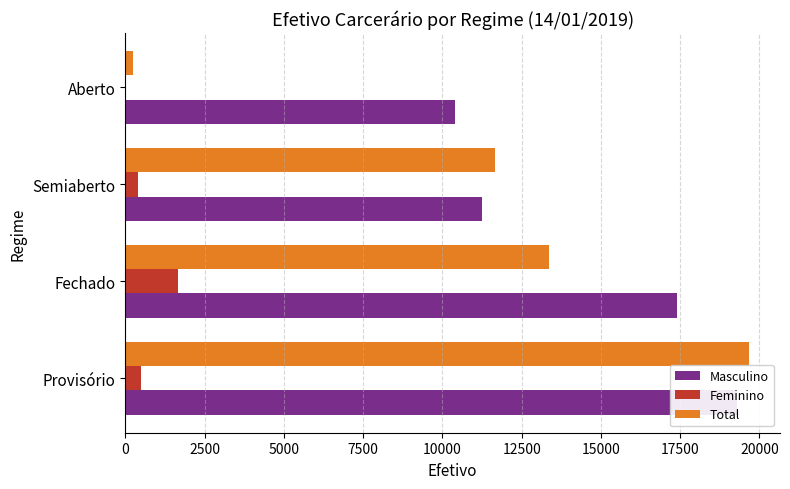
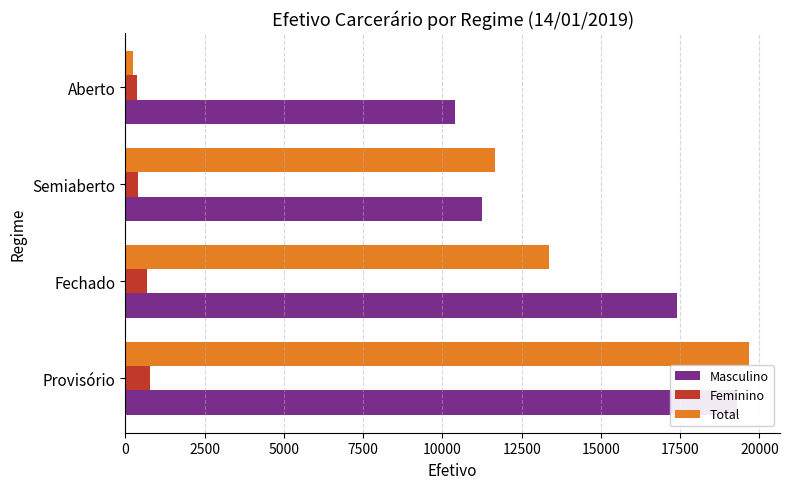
Feminino, Aberto: 0 -> 400
Feminino, Fechado: 1700 -> 700
Feminino, Provisório: 500 -> 800
